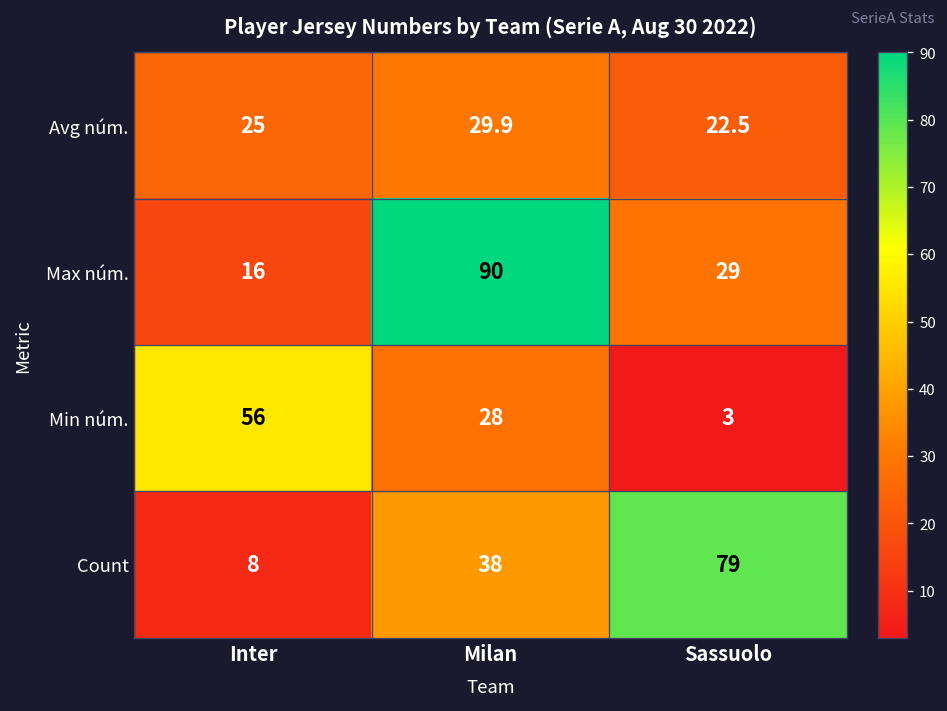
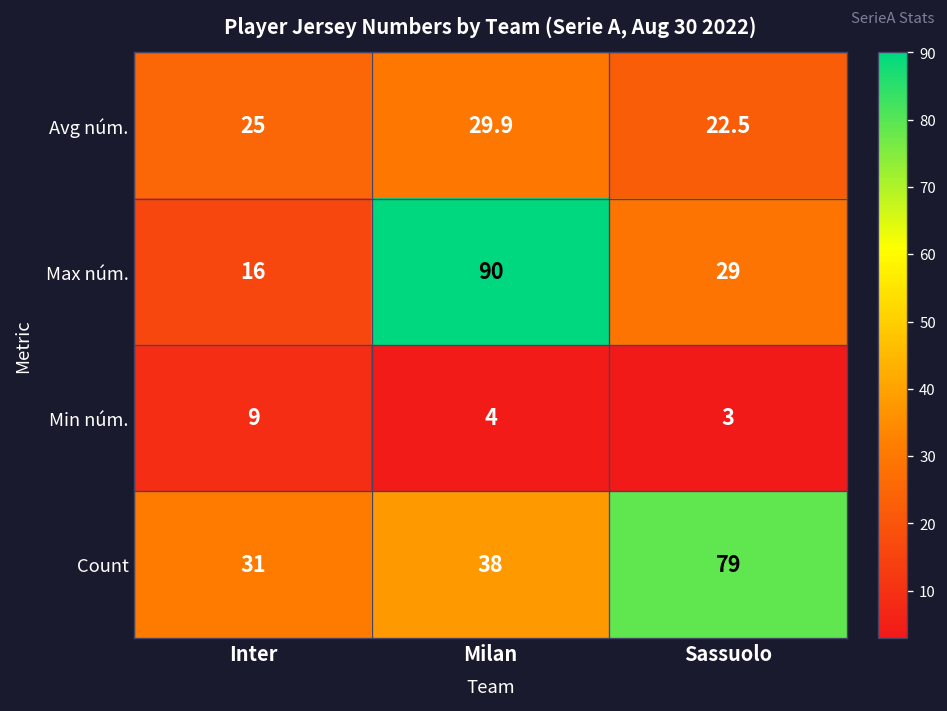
Min núm., Inter: 56 -> 9
Min núm., Milan: 28 -> 4
Count, Inter: 8 -> 31
